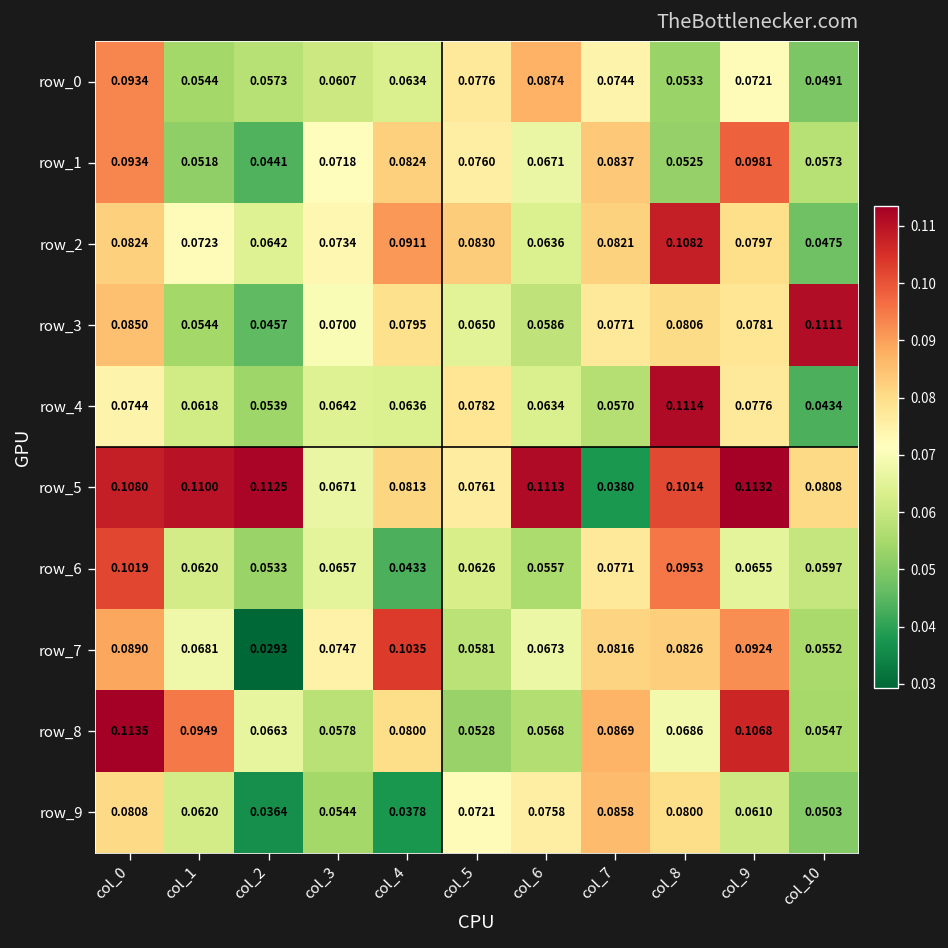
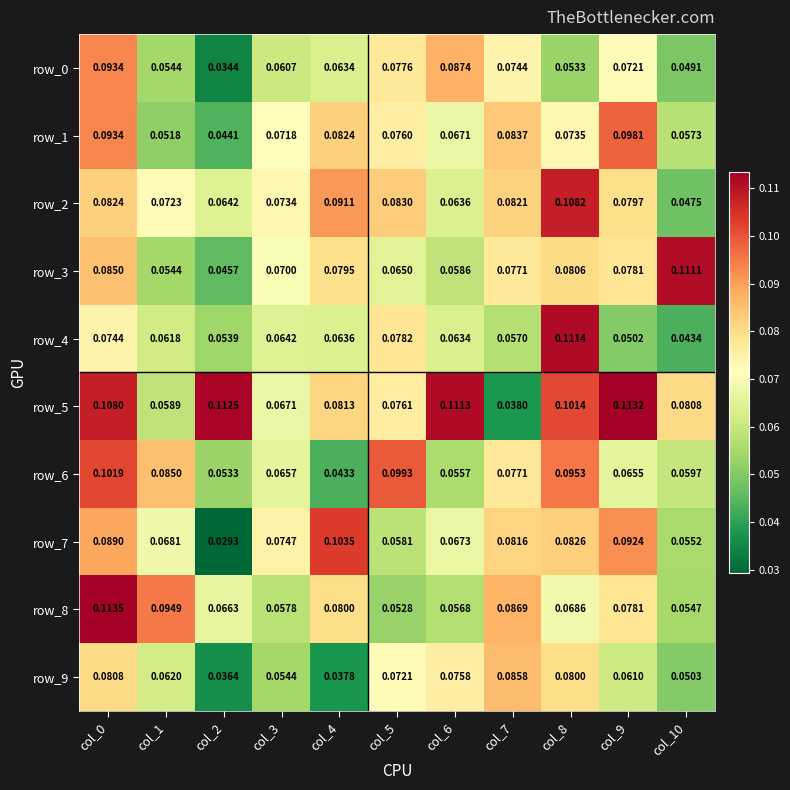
row_0, col_2: 0.0573 -> 0.0344
row_1, col_8: 0.0525 -> 0.0735
row_4, col_9: 0.0776 -> 0.0502
row_5, col_1: 0.1100 -> 0.0589
row_6, col_1: 0.0620 -> 0.0850
row_6, col_5: 0.0626 -> 0.0993
row_8, col_9: 0.1068 -> 0.0781
